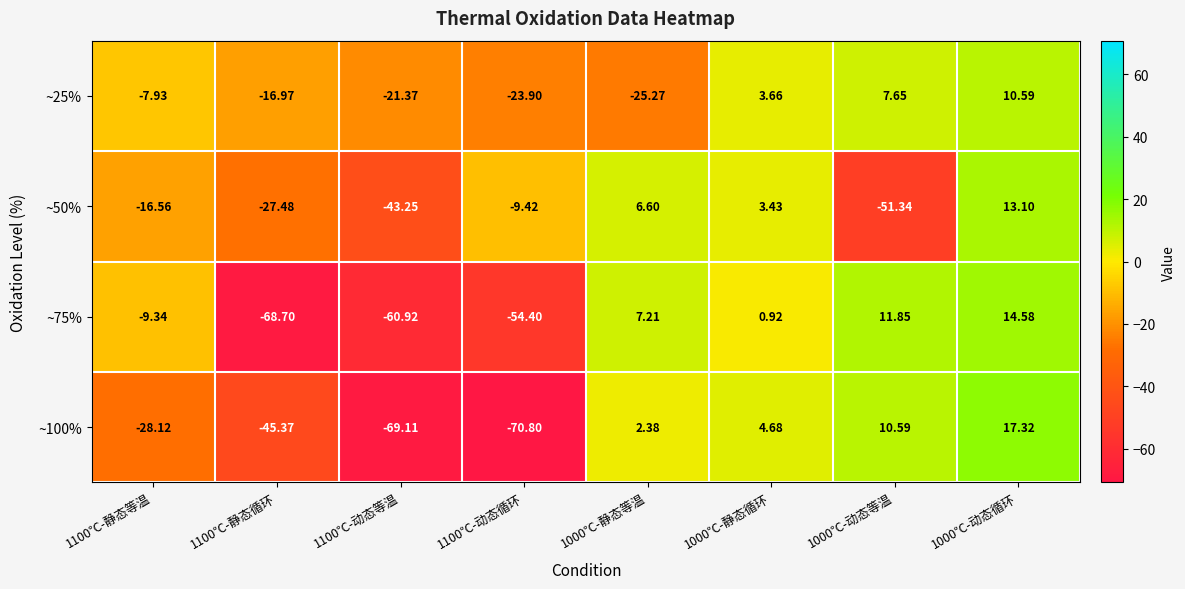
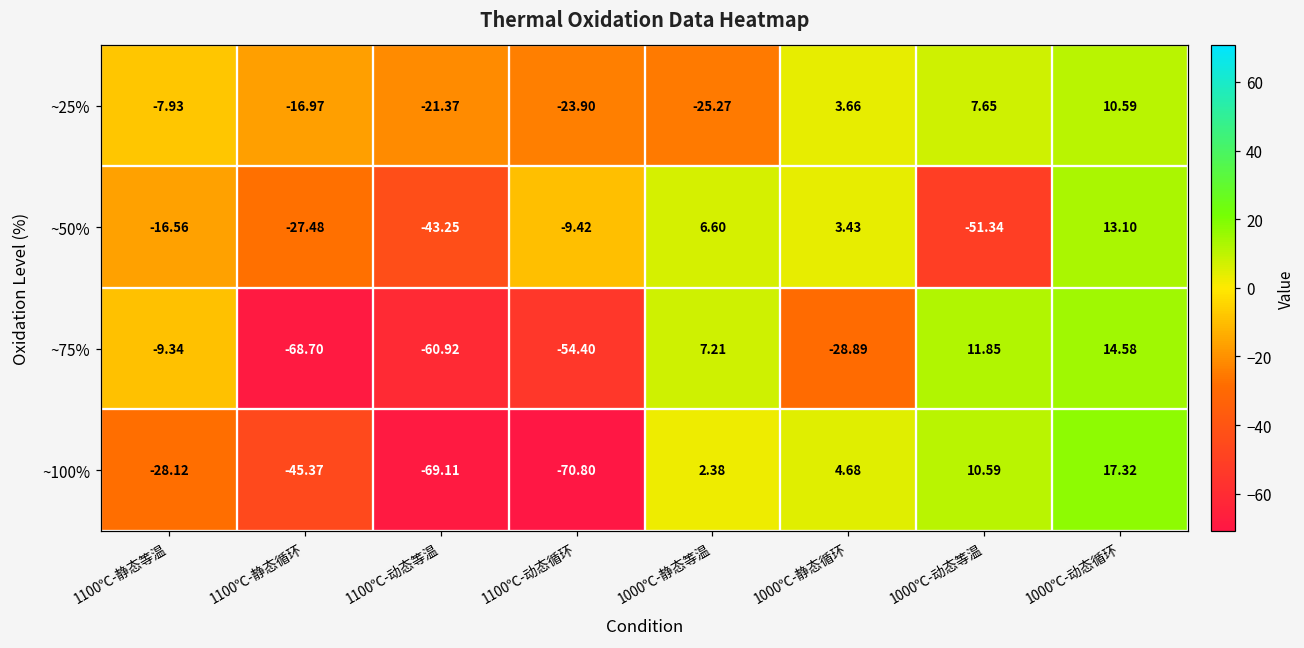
~75%, 1000℃-静态循环: 0.92 -> -28.89
